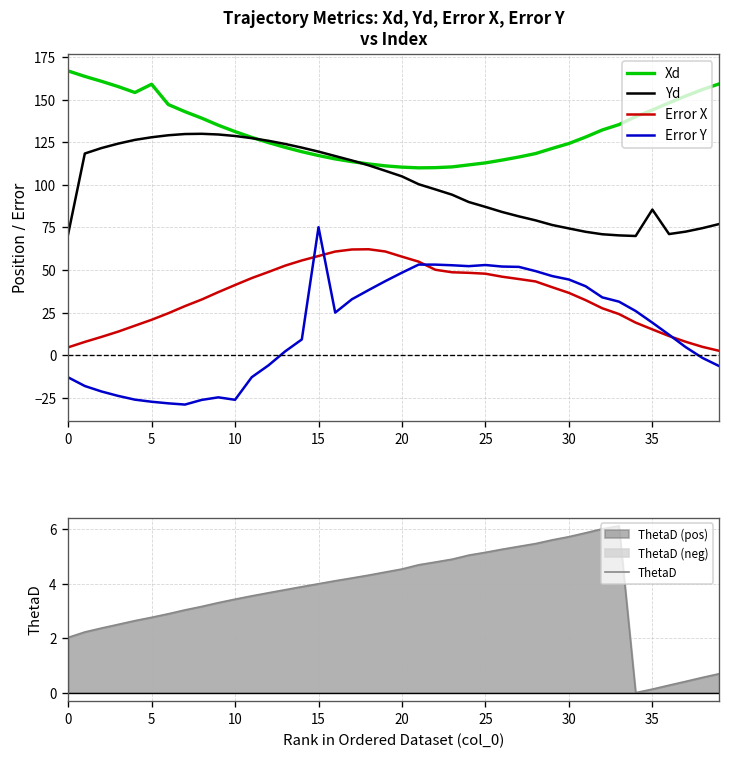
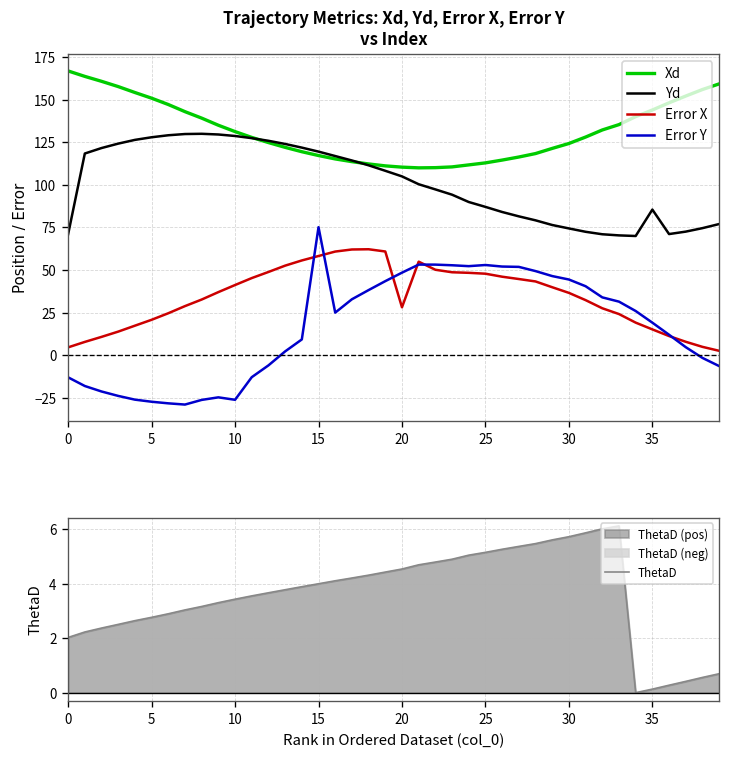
Trajectory Metrics: Xd, Yd, Error X, Error Y vs Index, Xd, 5: 159 -> 151
Trajectory Metrics: Xd, Yd, Error X, Error Y vs Index, Error X, 20: 58 -> 28
